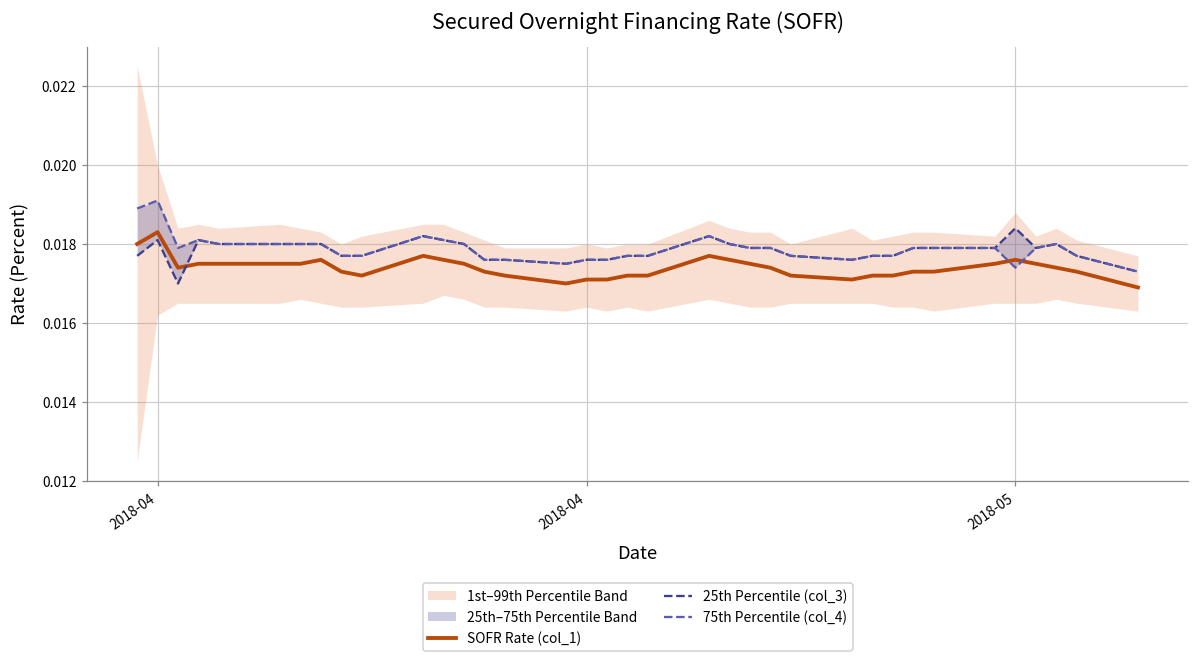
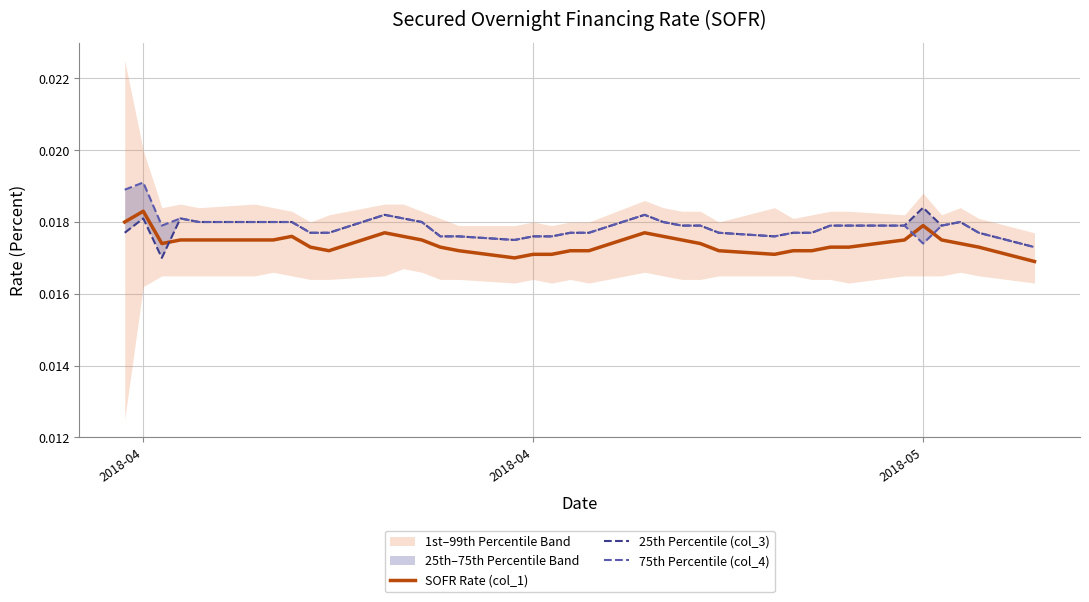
SOFR Rate (col_1), 2018-05: 0.0176 -> 0.0179
